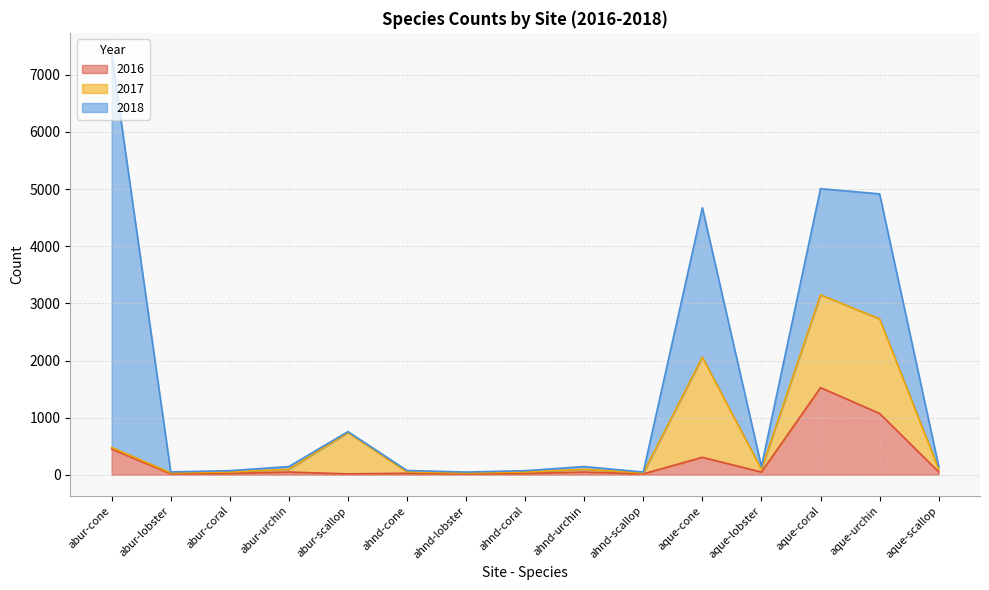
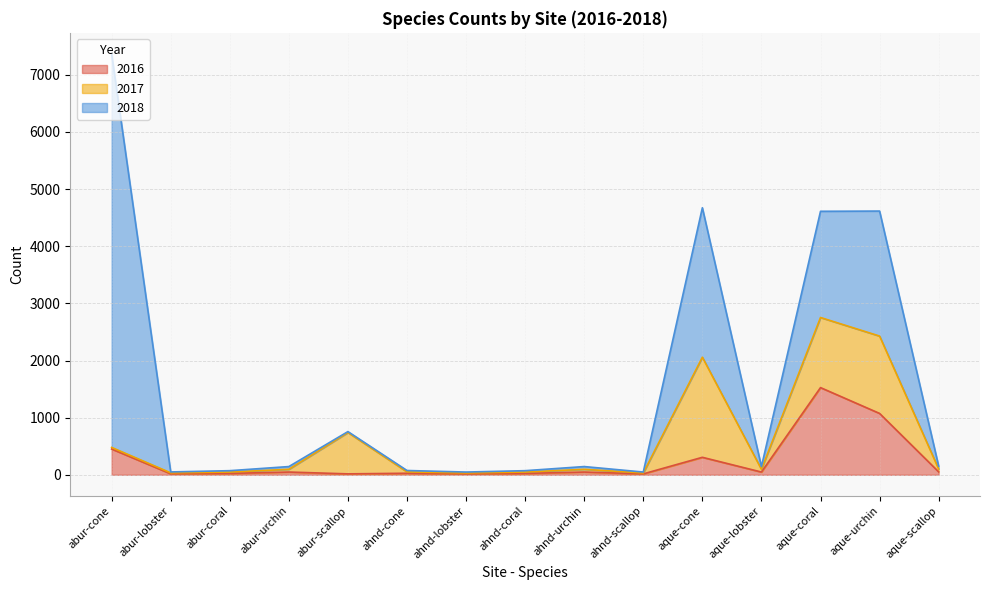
2017, aque-coral: 1600 -> 1200
2017, aque-urchin: 1700 -> 1400
